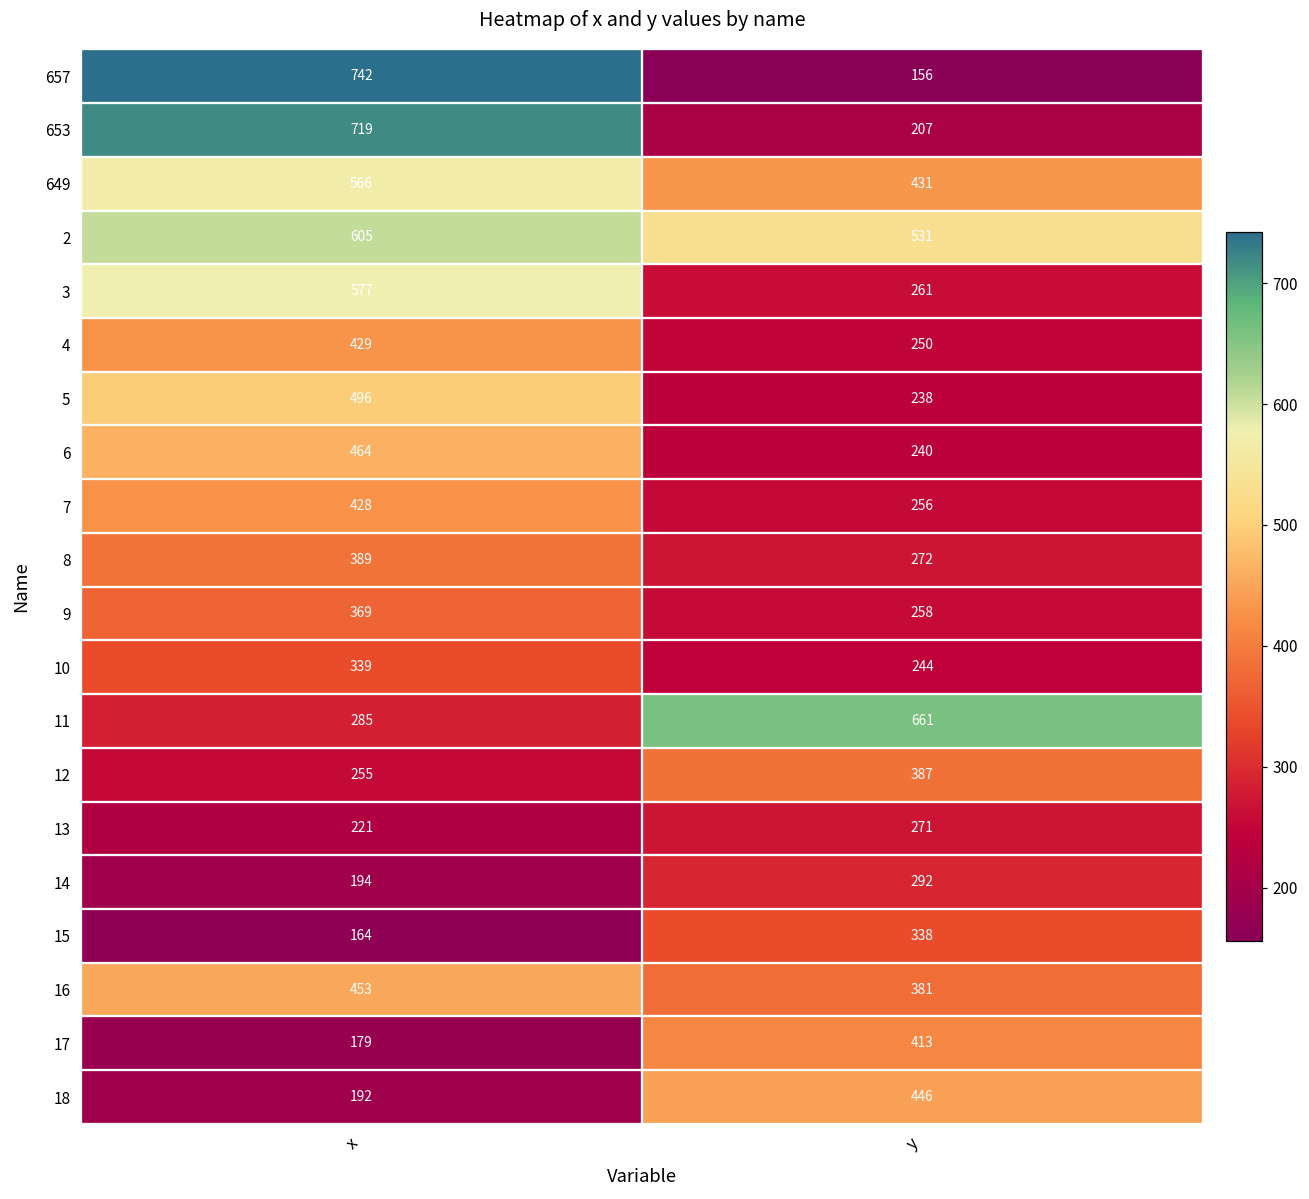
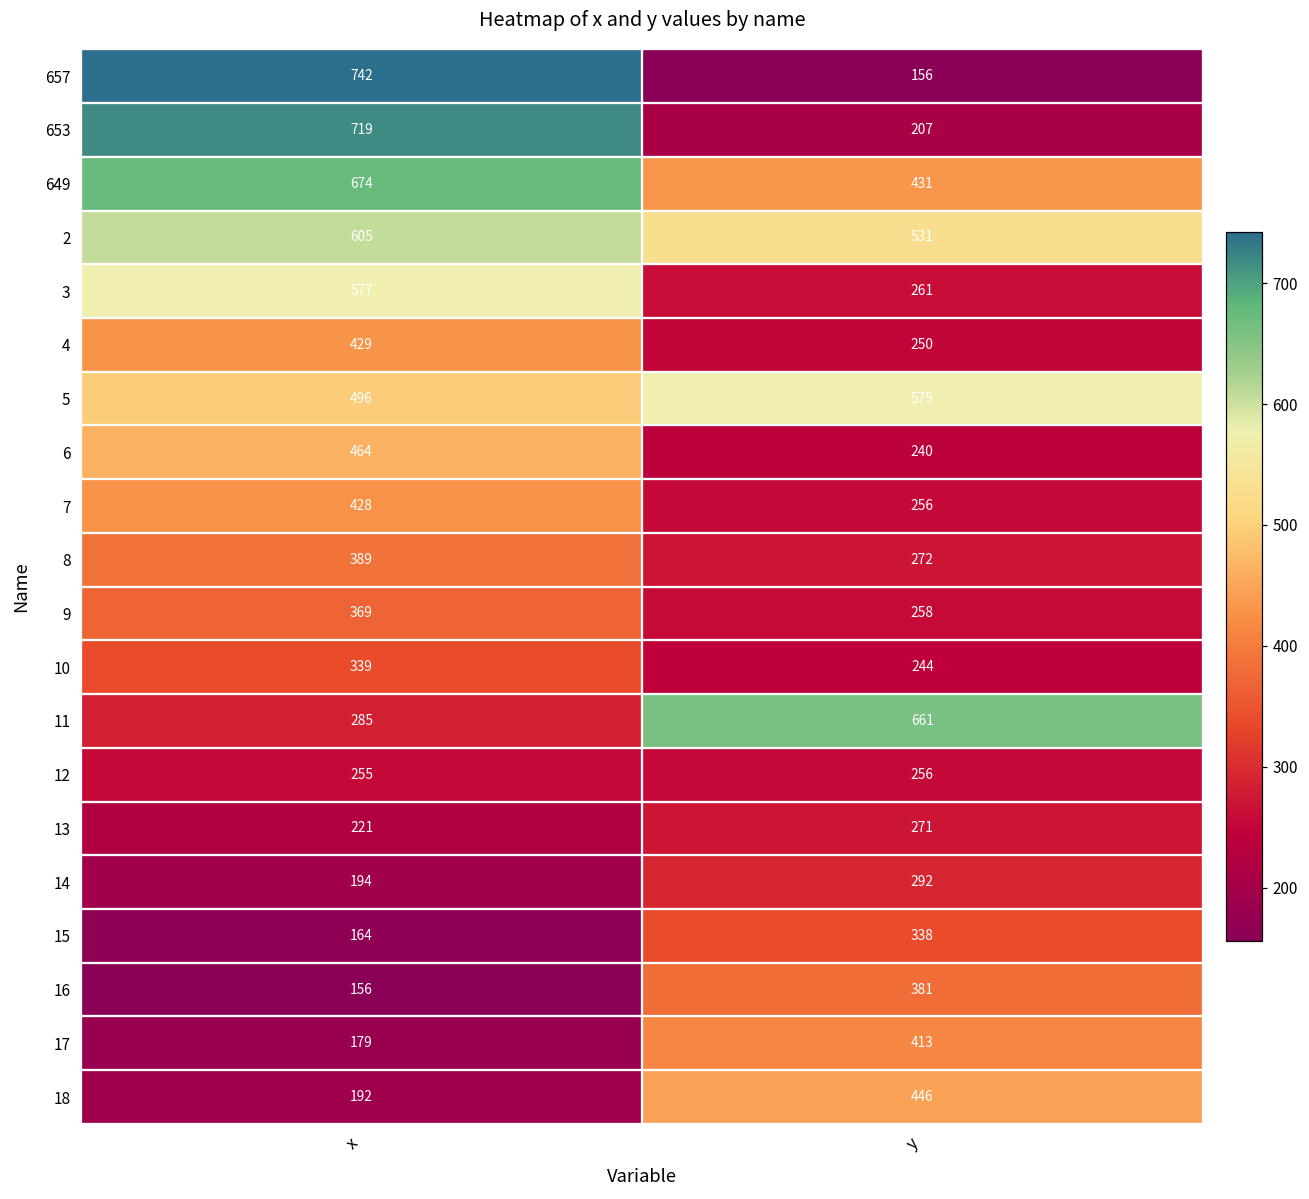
649, x: 566 -> 674
5, y: 238 -> 575
12, y: 387 -> 256
16, x: 453 -> 156
